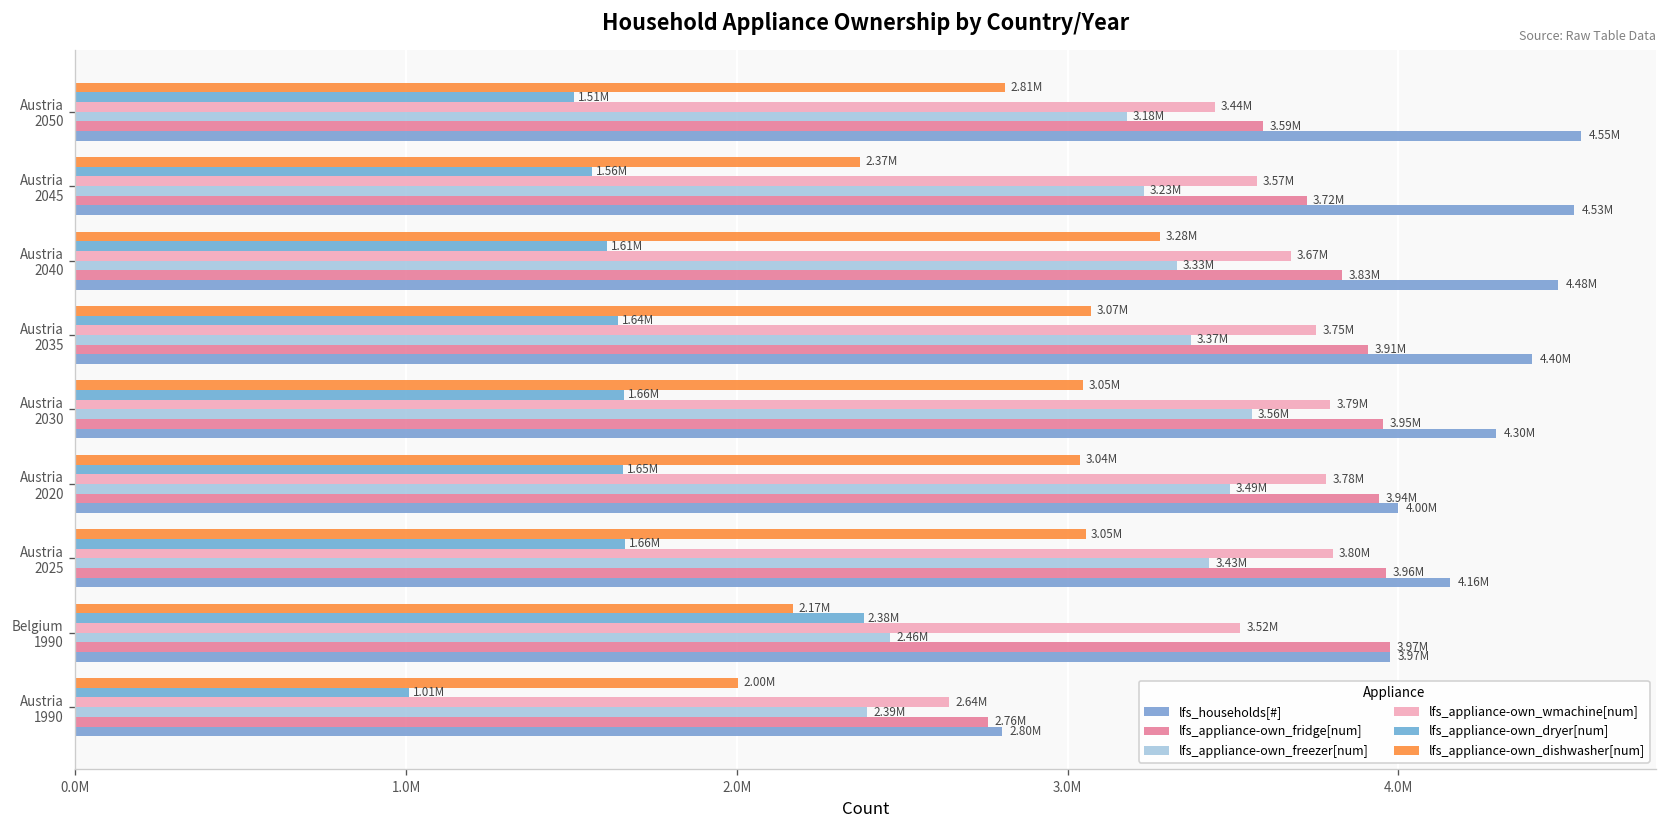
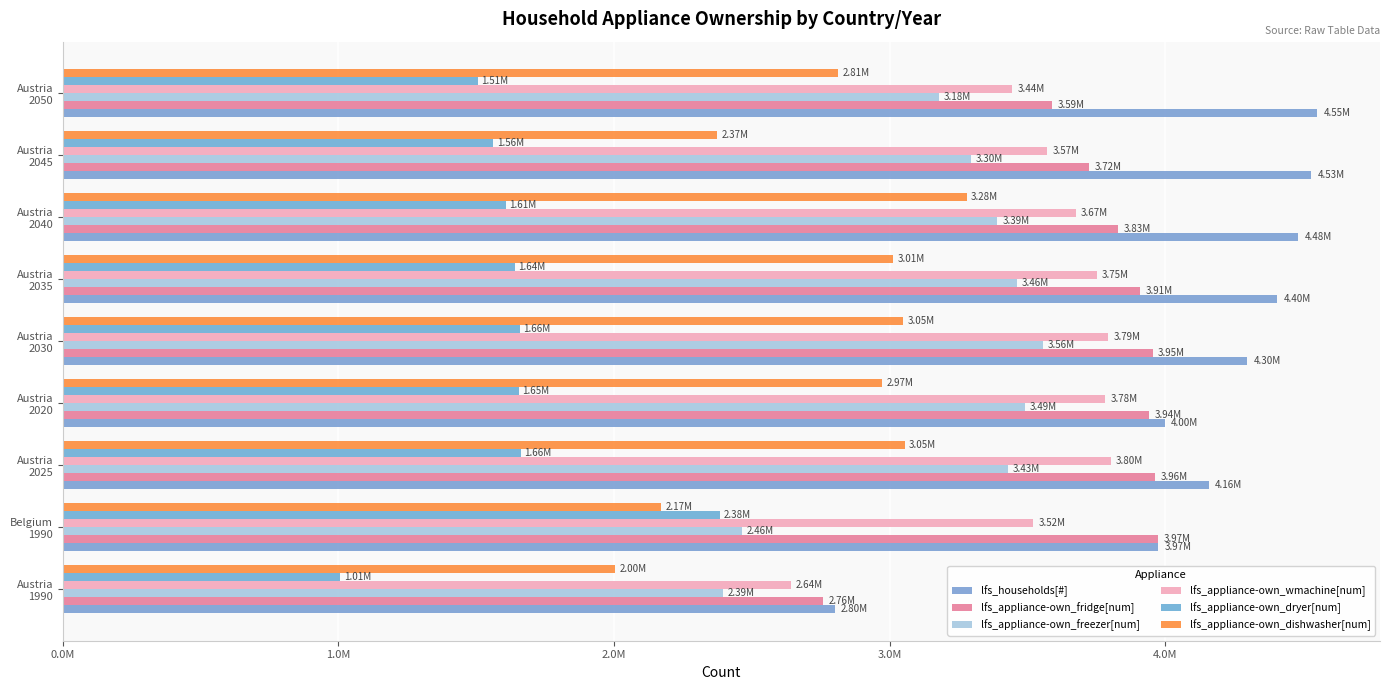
lfs_appliance-own_freezer[num], Austria 2045: 3.23M -> 3.30M
lfs_appliance-own_freezer[num], Austria 2040: 3.33M -> 3.39M
lfs_appliance-own_dishwasher[num], Austria 2035: 3.07M -> 3.01M
lfs_appliance-own_freezer[num], Austria 2035: 3.37M -> 3.46M
lfs_appliance-own_dishwasher[num], Austria 2020: 3.04M -> 2.97M
